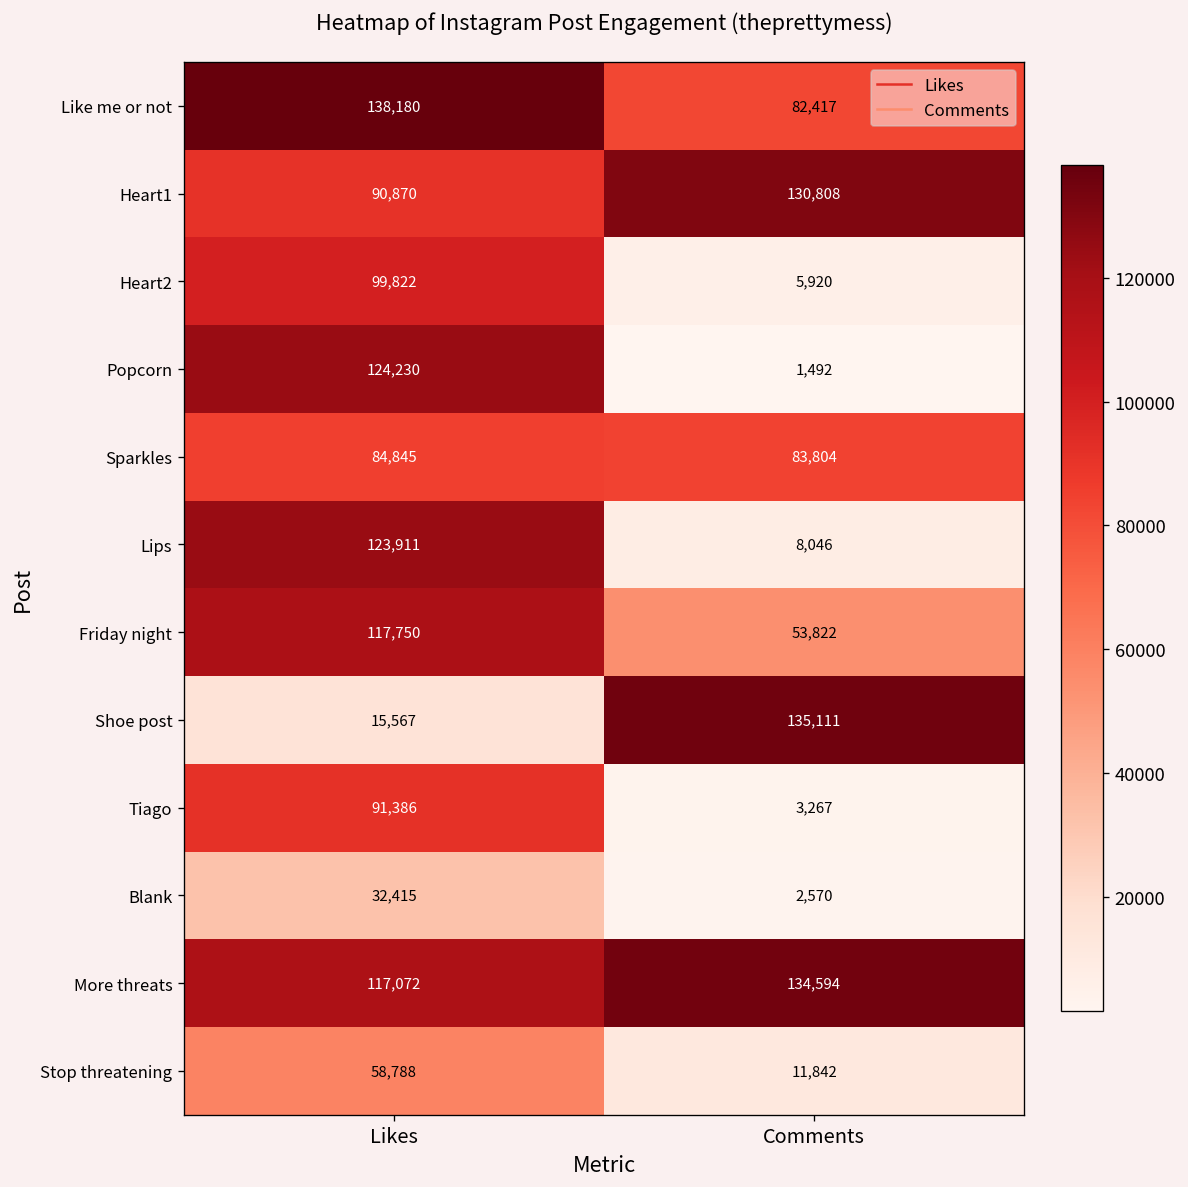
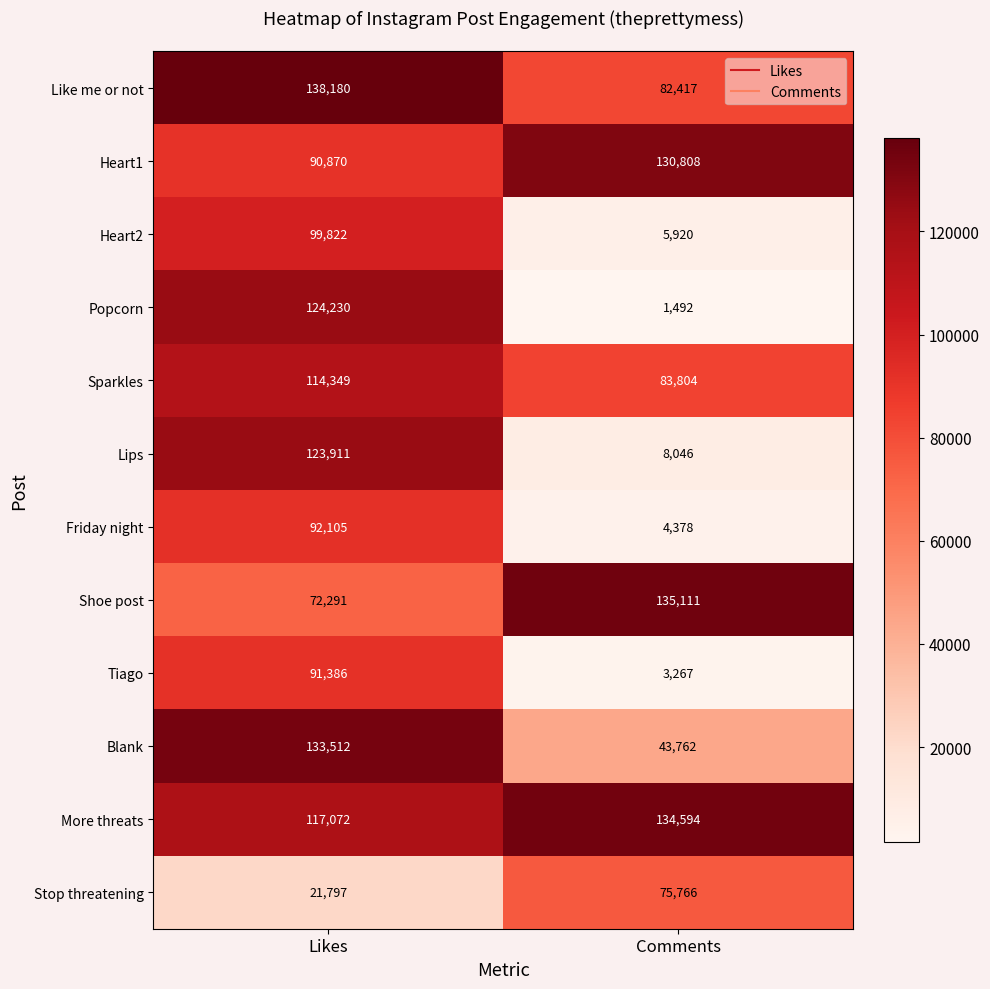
Sparkles, Likes: 84,845 -> 114,349
Friday night, Likes: 117,750 -> 92,105
Friday night, Comments: 53,822 -> 4,378
Shoe post, Likes: 15,567 -> 72,291
Blank, Likes: 32,415 -> 133,512
Blank, Comments: 2,570 -> 43,762
Stop threatening, Likes: 58,788 -> 21,797
Stop threatening, Comments: 11,842 -> 75,766
